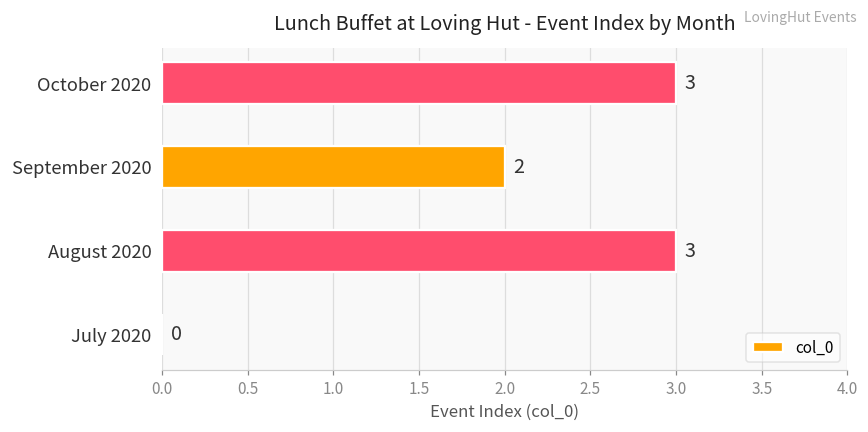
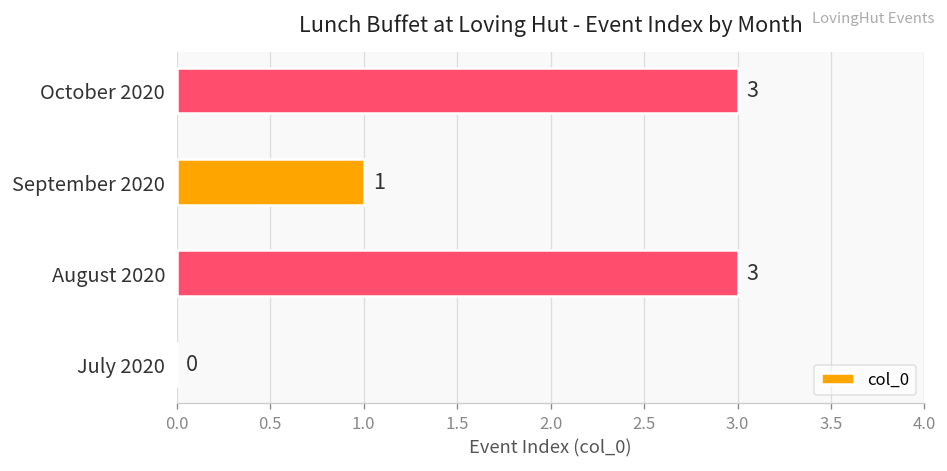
September 2020: 2 -> 1
